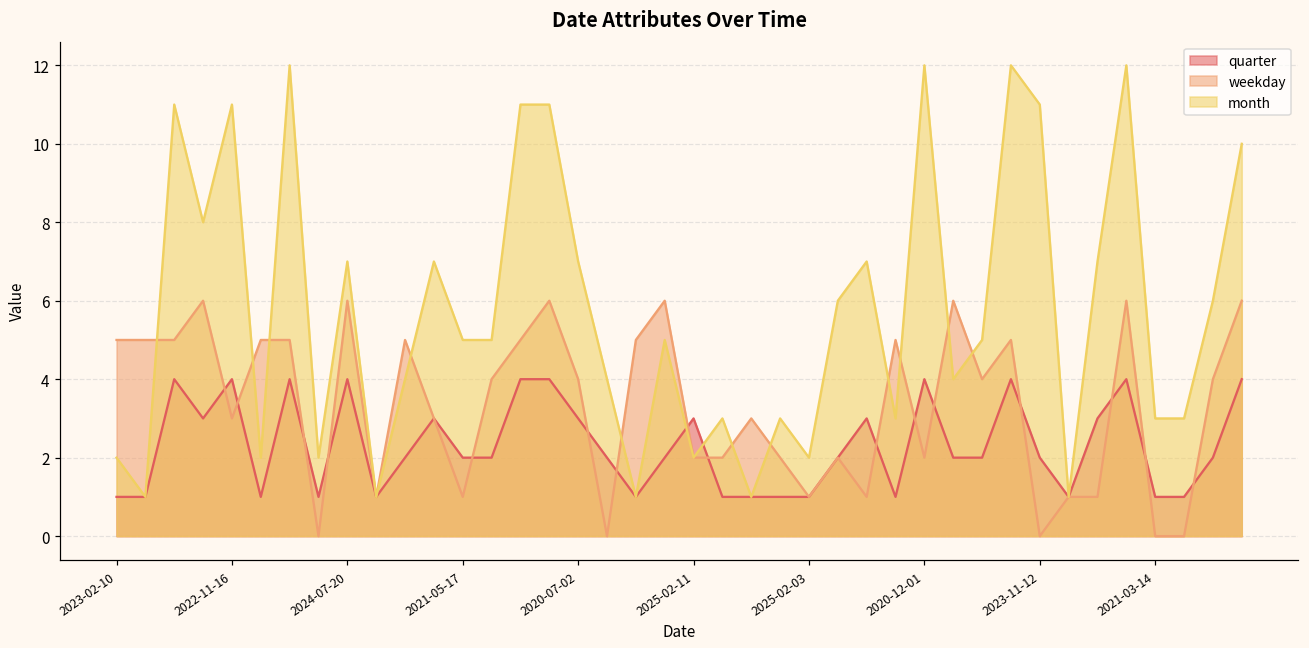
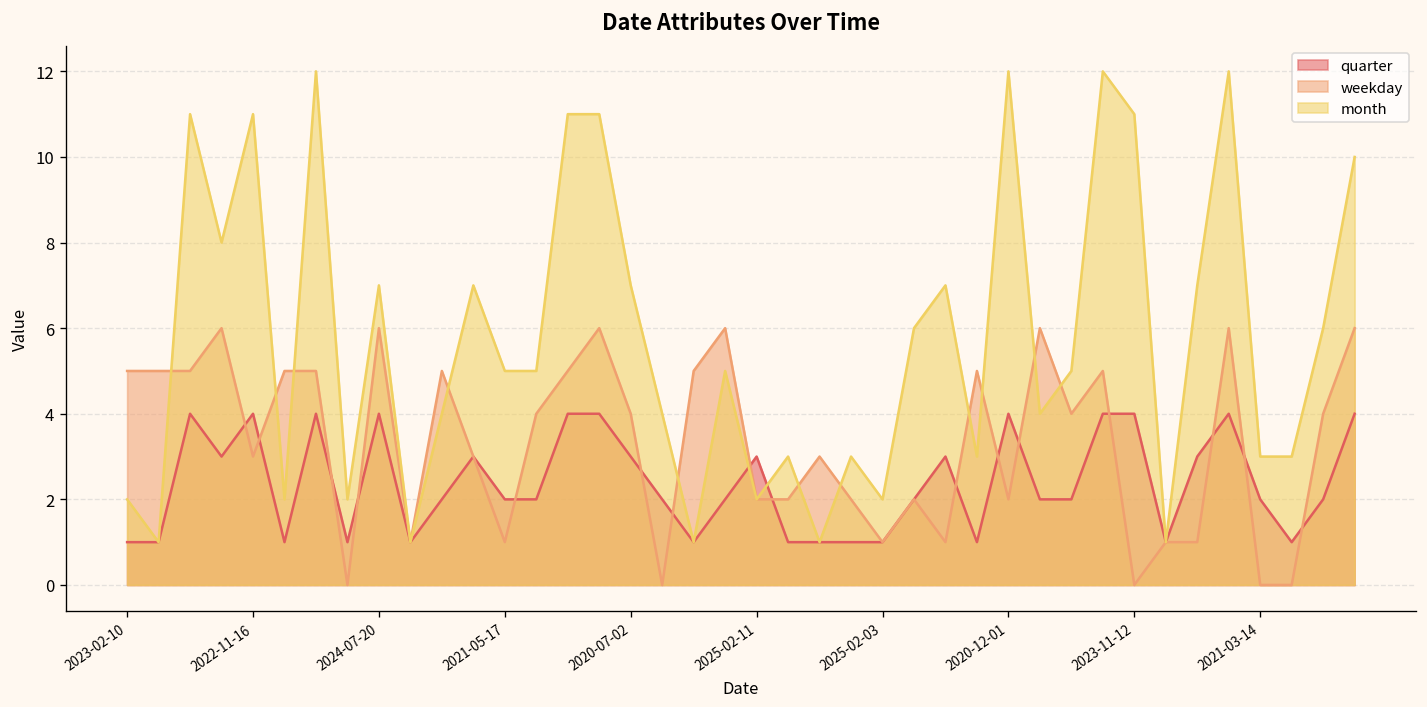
quarter, 2023-11-12: 2 -> 4
quarter, 2021-03-14: 1 -> 2
